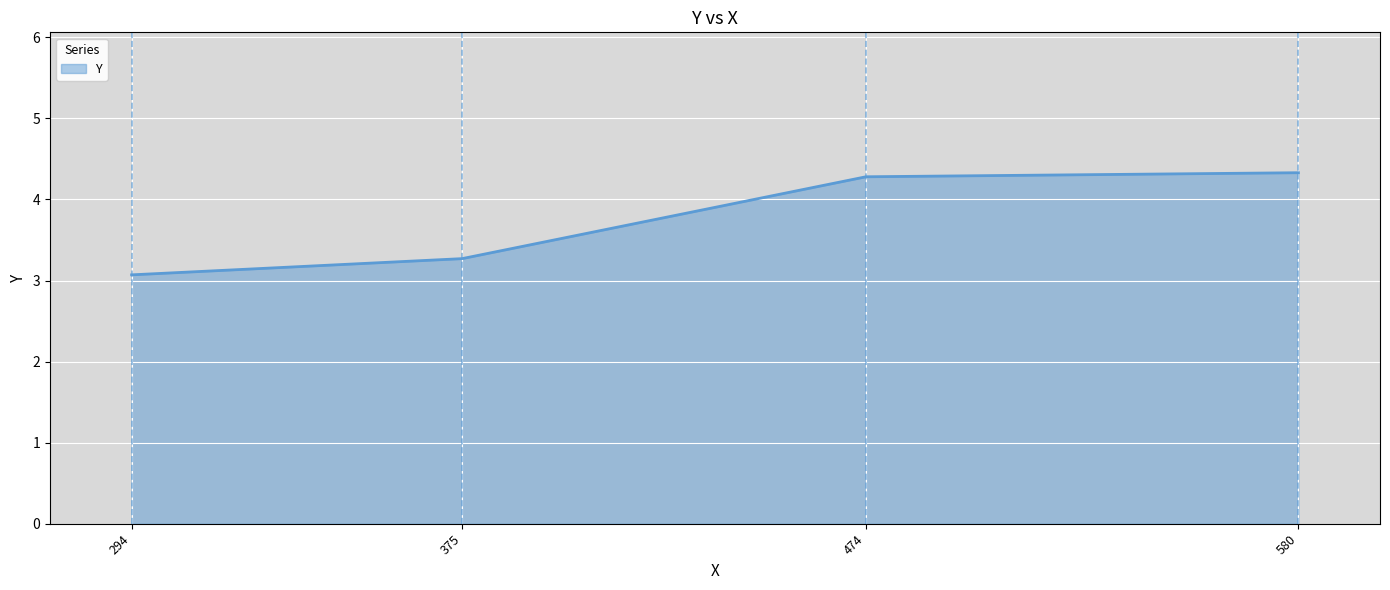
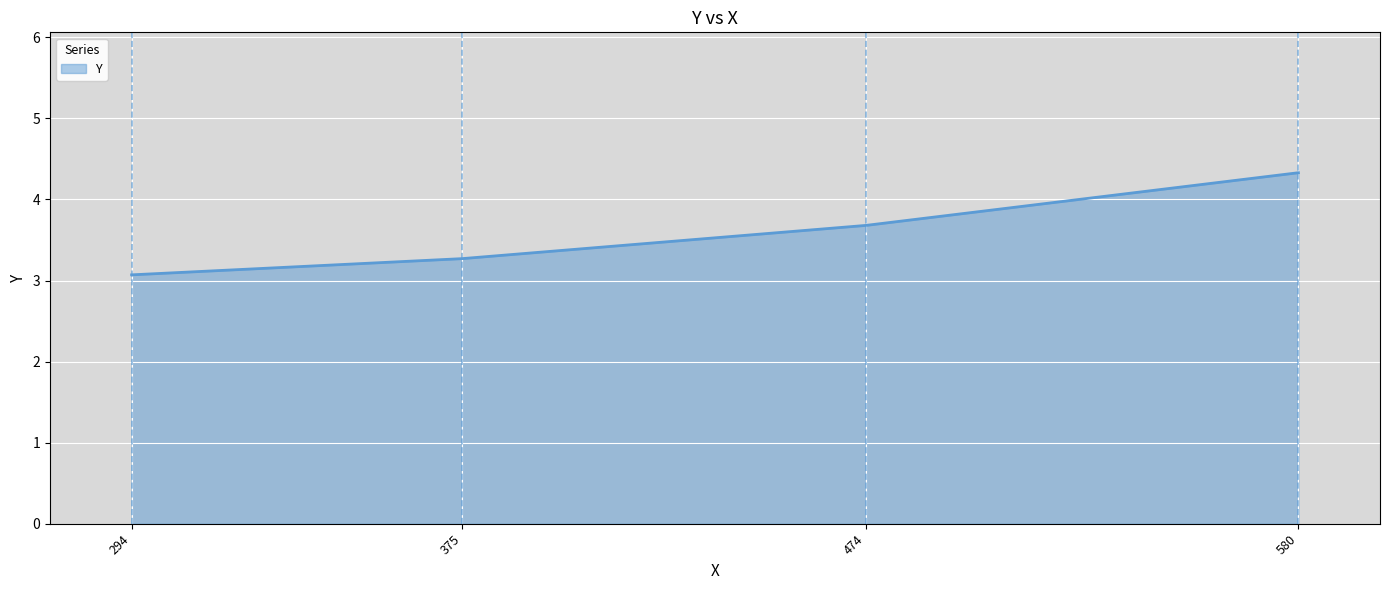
474: 4.3 -> 3.7
